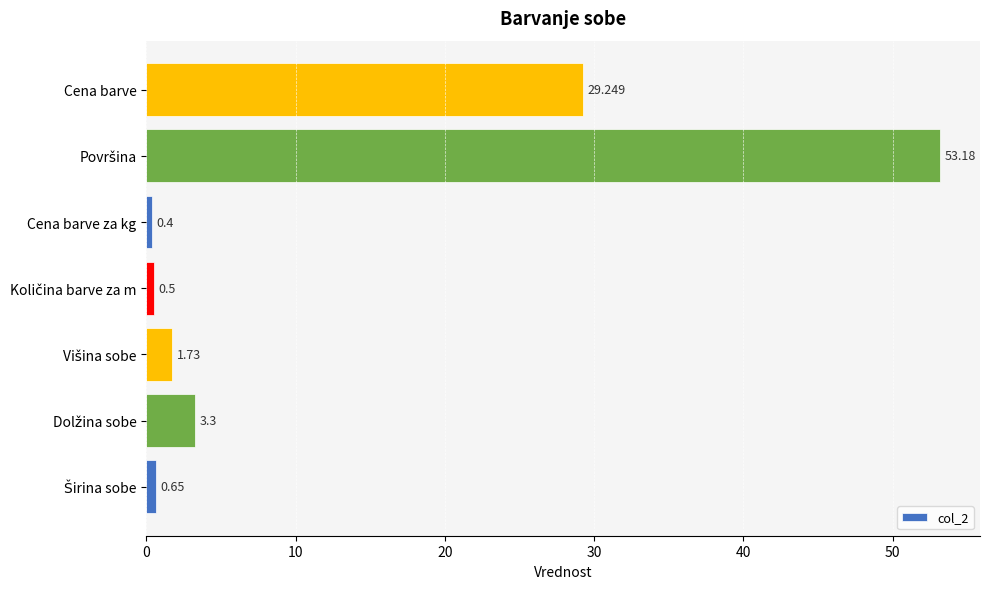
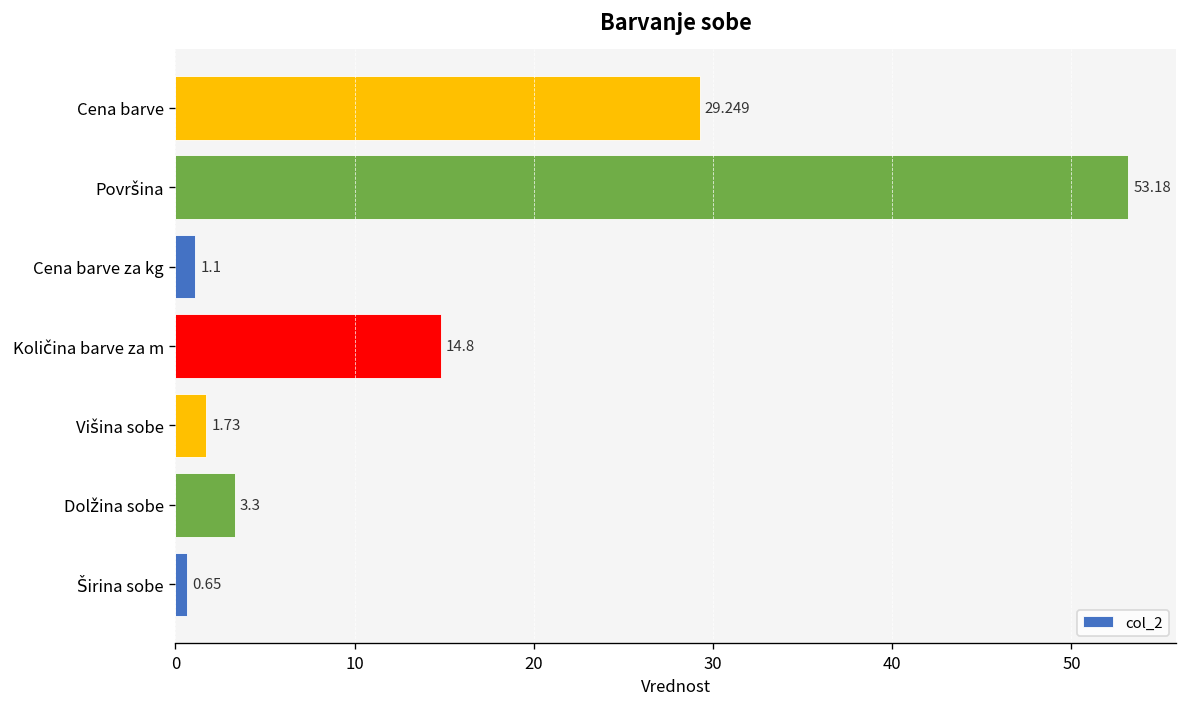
Cena barve za kg: 0.4 -> 1.1
Količina barve za m: 0.5 -> 14.8
